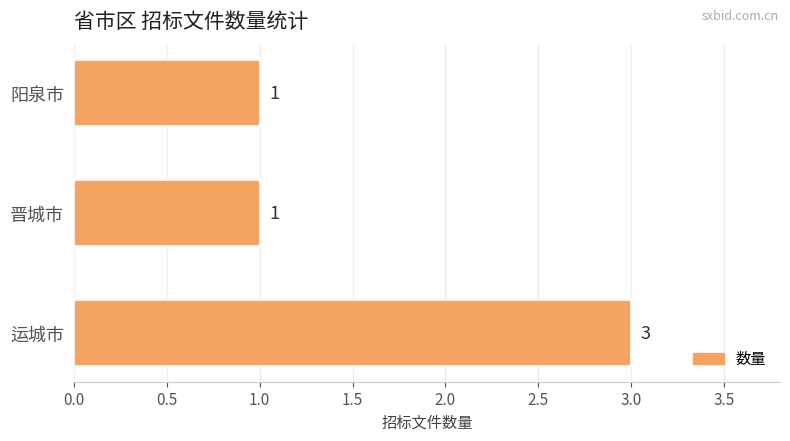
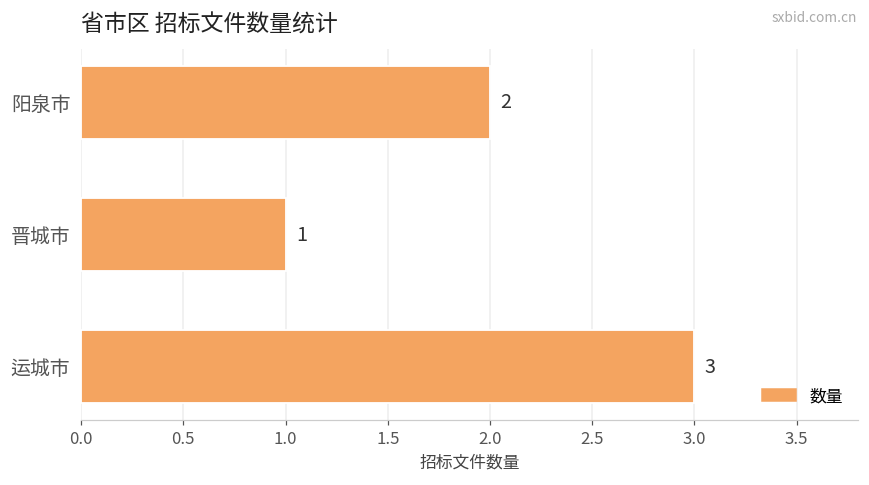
阳泉市: 1 -> 2
